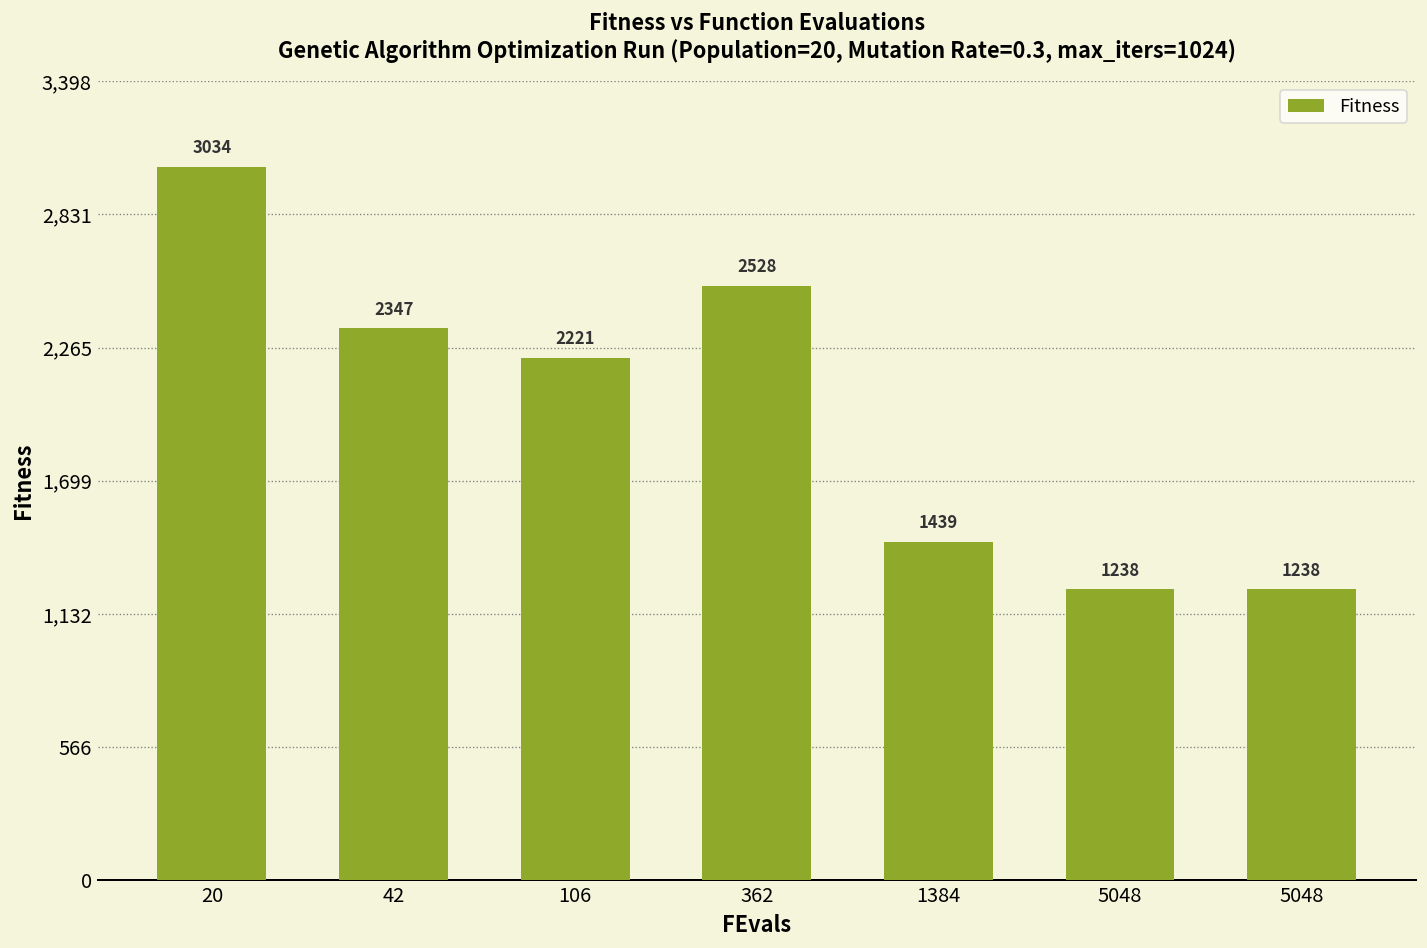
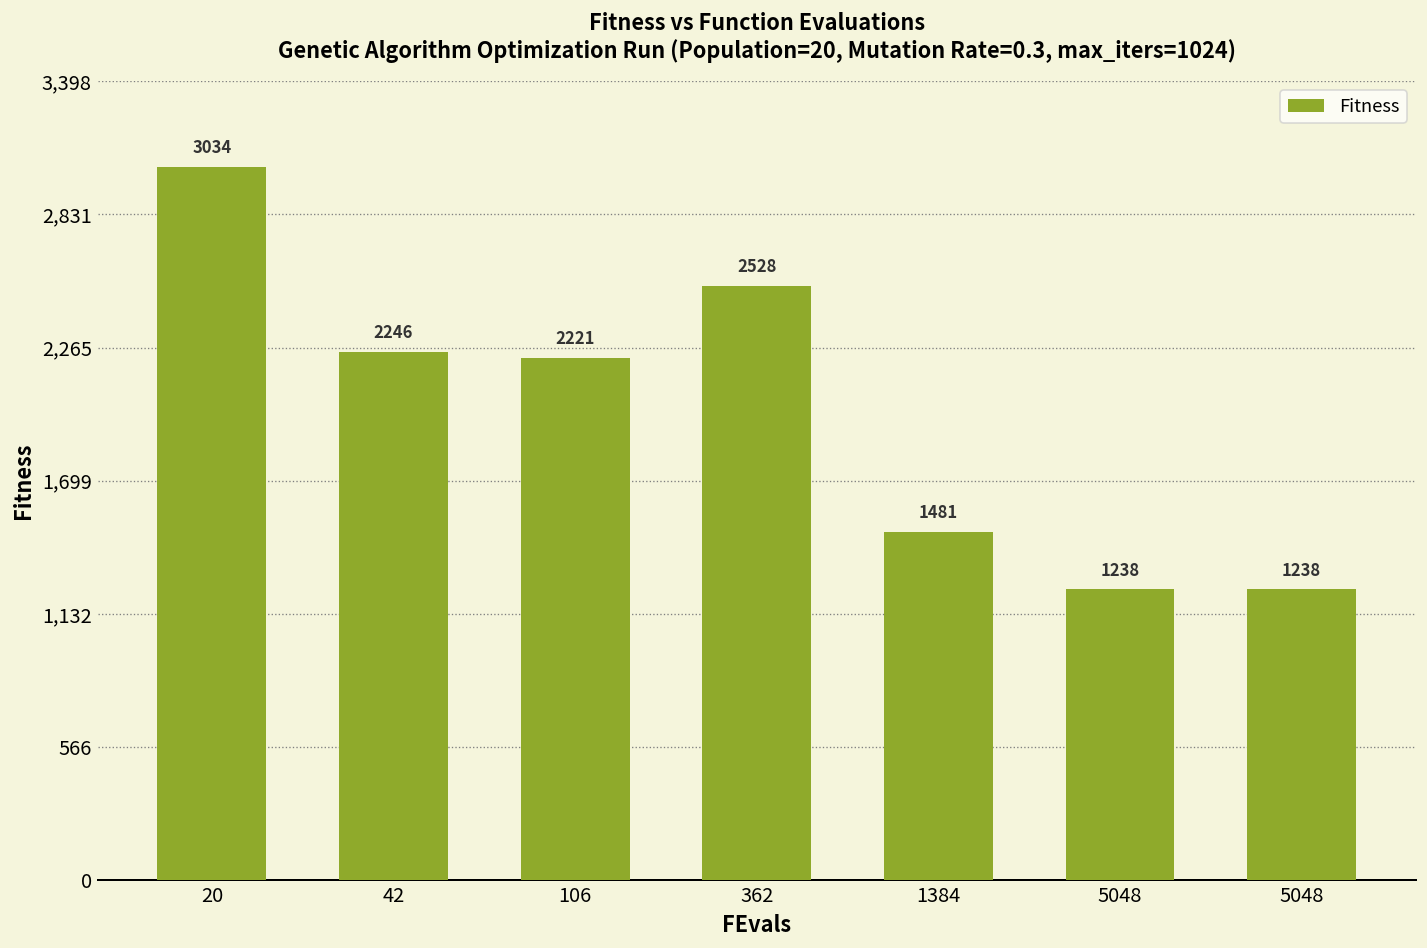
42: 2347 -> 2246
1384: 1439 -> 1481
